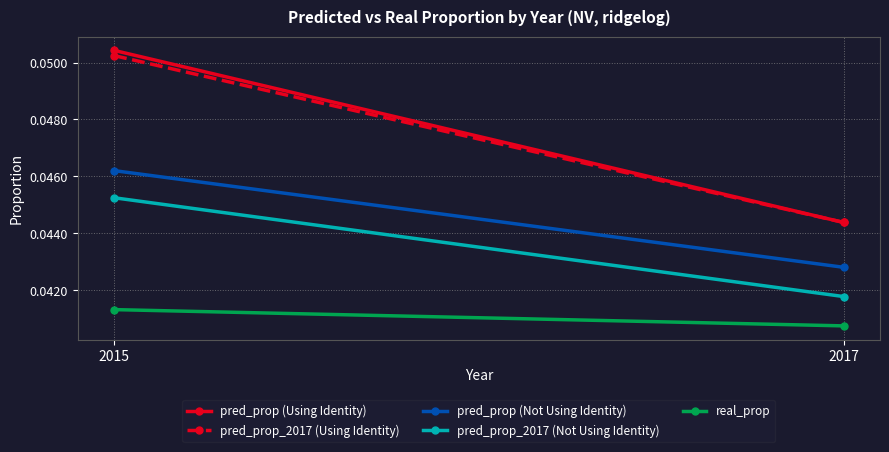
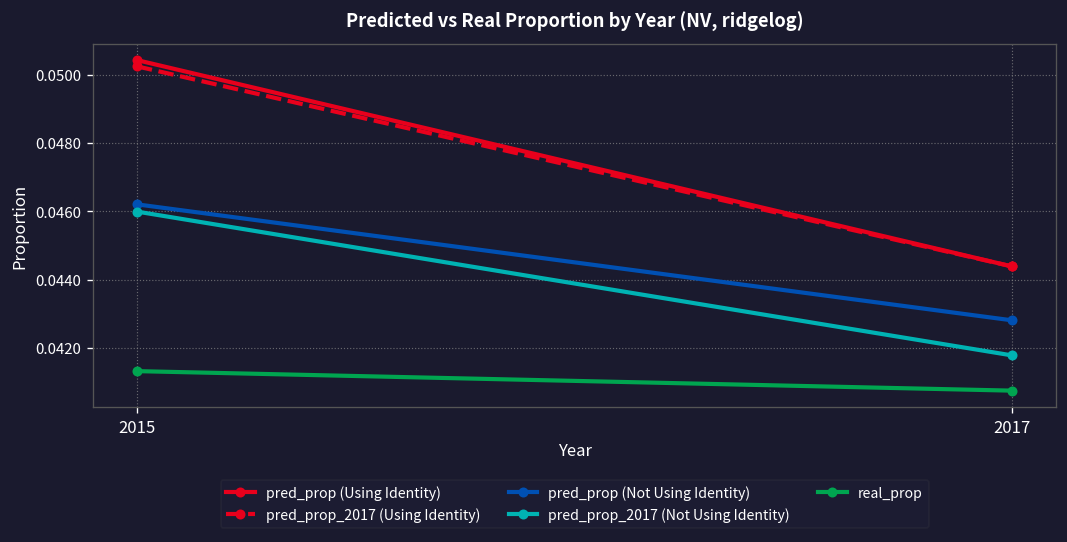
pred_prop_2017 (Not Using Identity), 2015: 0.0453 -> 0.0460
